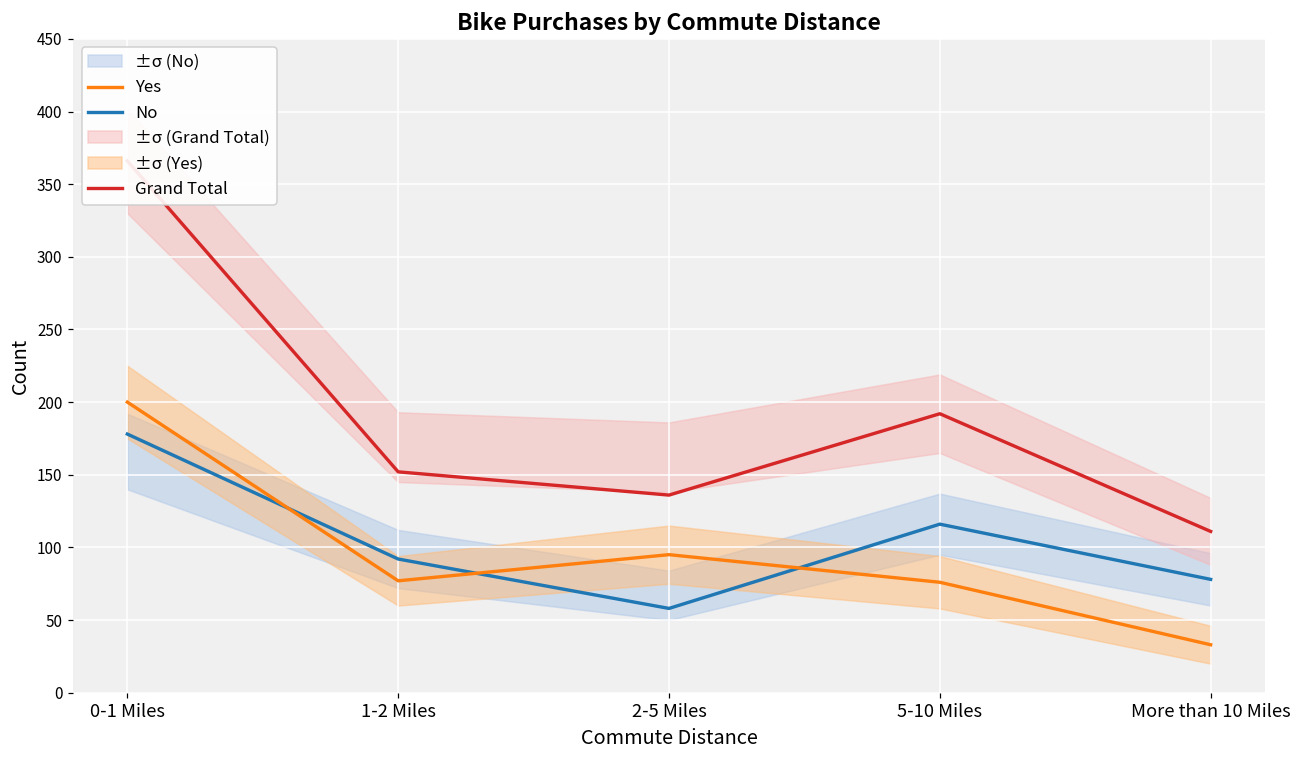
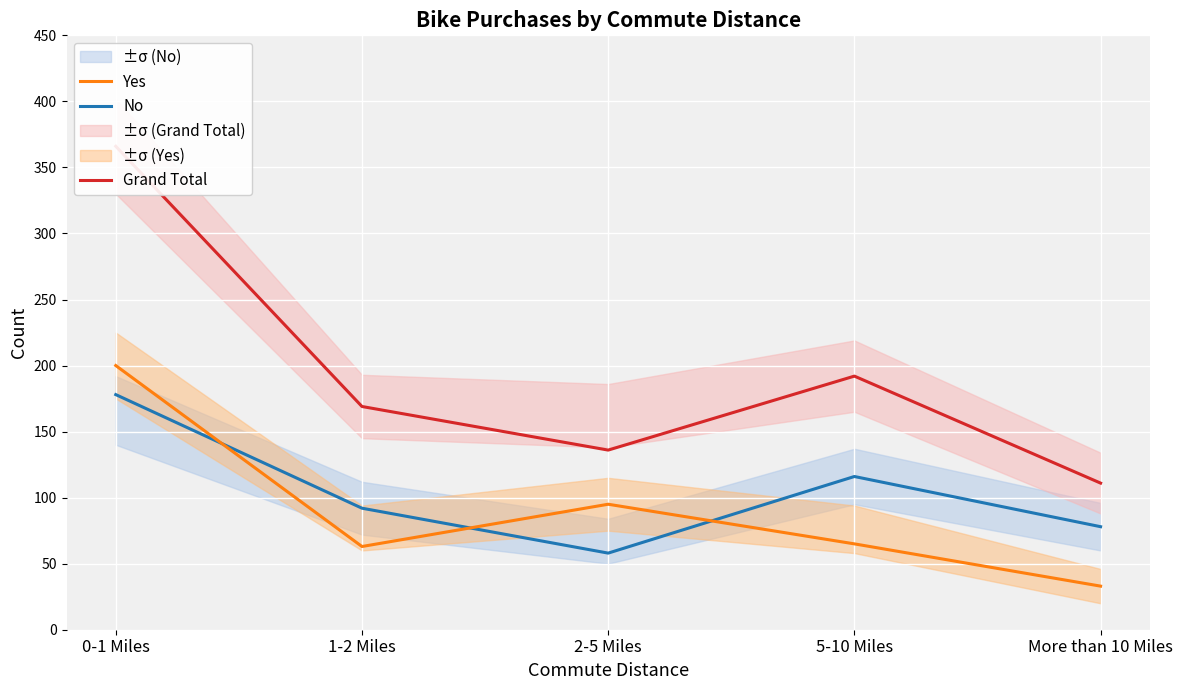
Yes, 1-2 Miles: 77 -> 63
Grand Total, 1-2 Miles: 152 -> 169
Yes, 5-10 Miles: 76 -> 65
